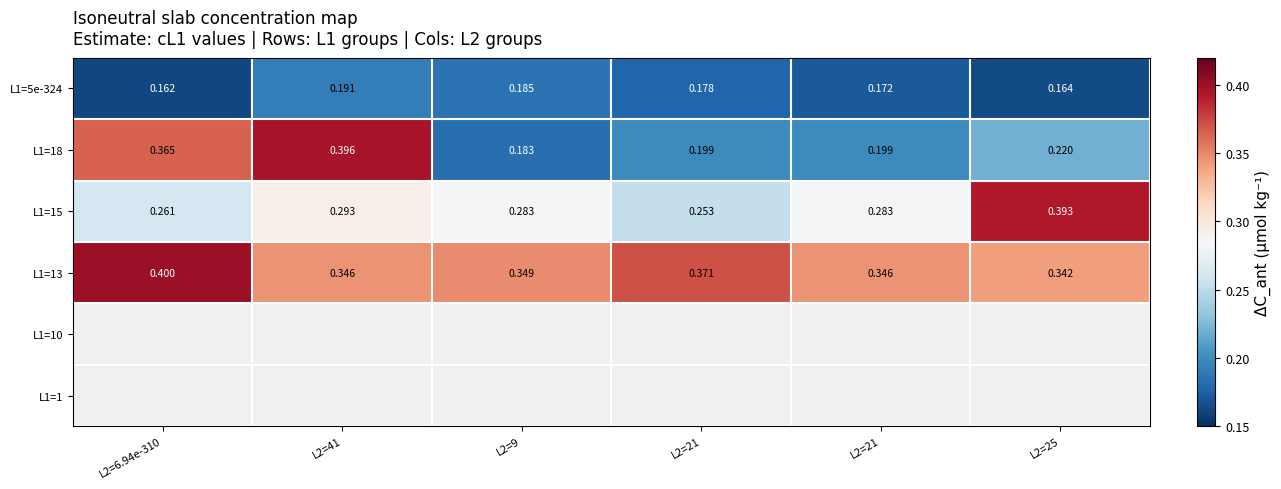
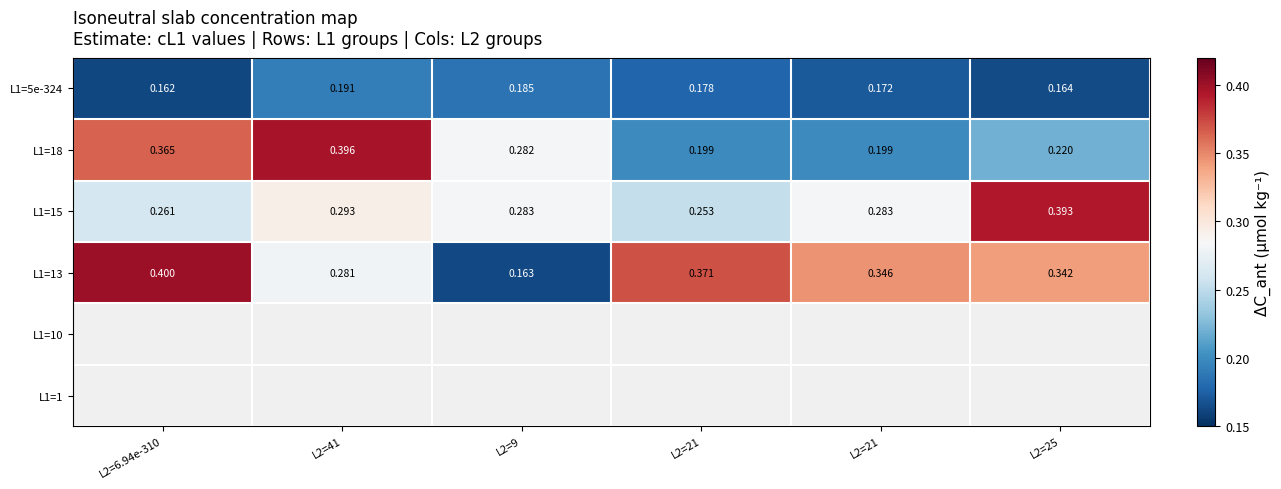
L1=18, L2=9: 0.183 -> 0.282
L1=13, L2=41: 0.346 -> 0.281
L1=13, L2=9: 0.349 -> 0.163
